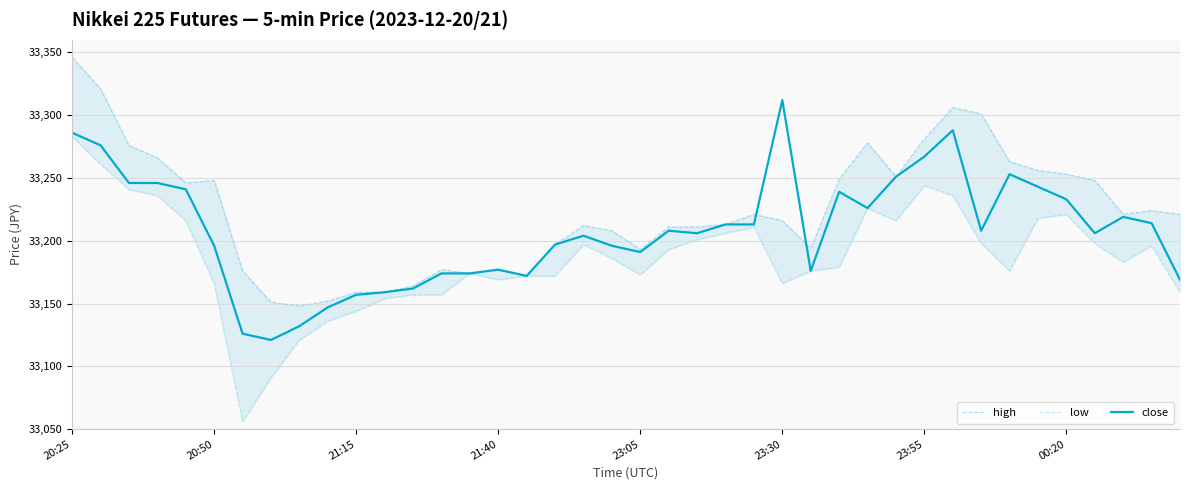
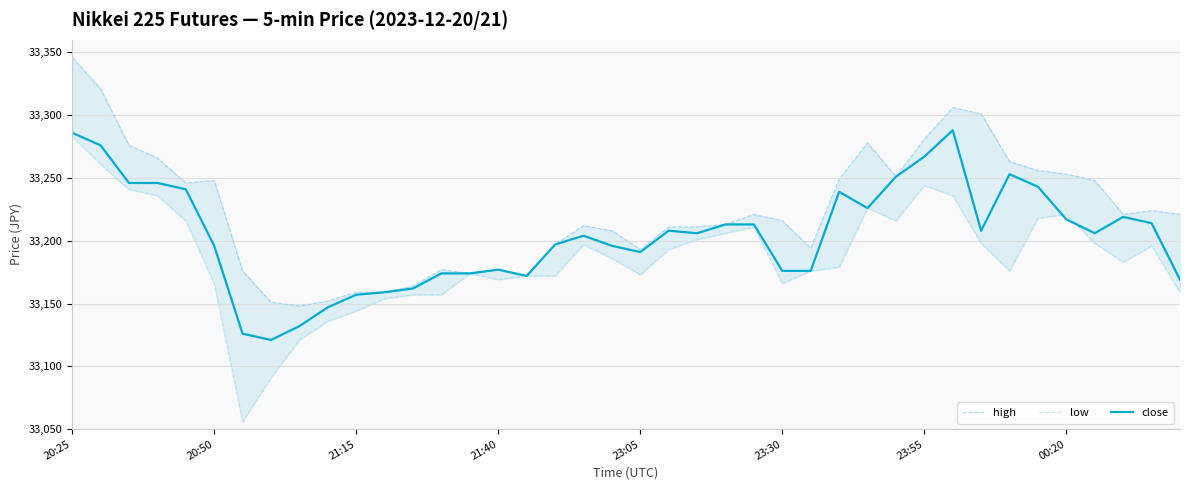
close, 23:30: 33,312 -> 33,176
close, 00:20: 33,233 -> 33,217
